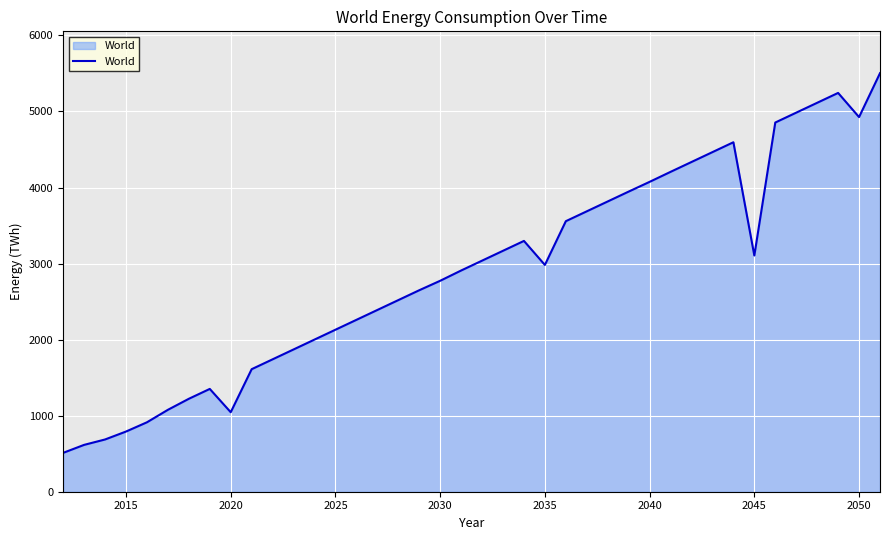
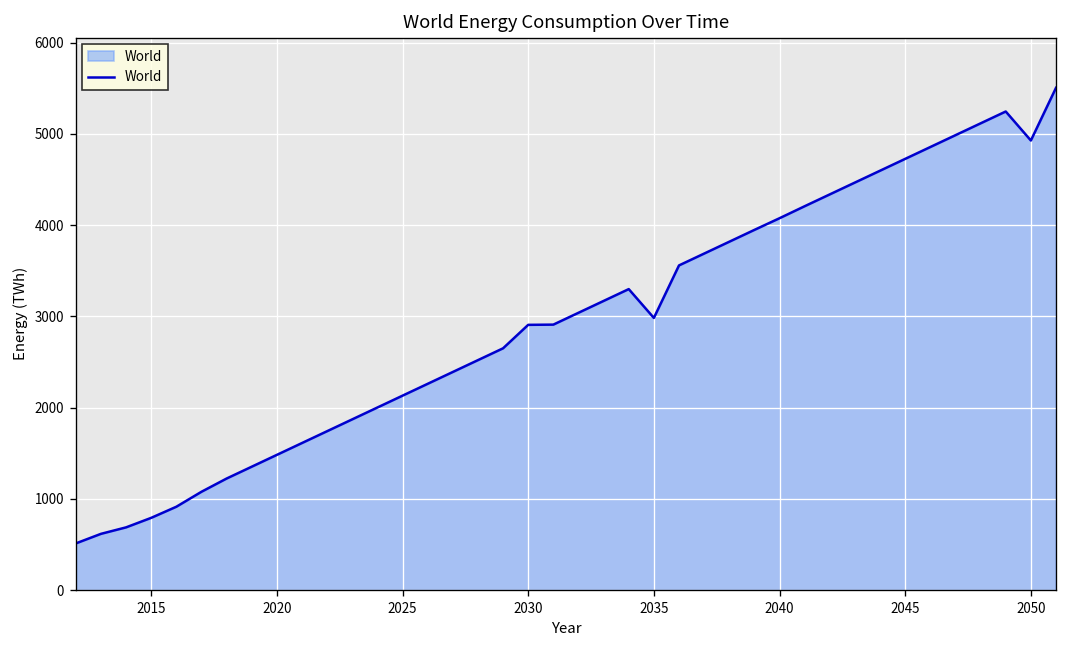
2020: 1000 -> 1500
2030: 2800 -> 2900
2045: 3100 -> 4700
